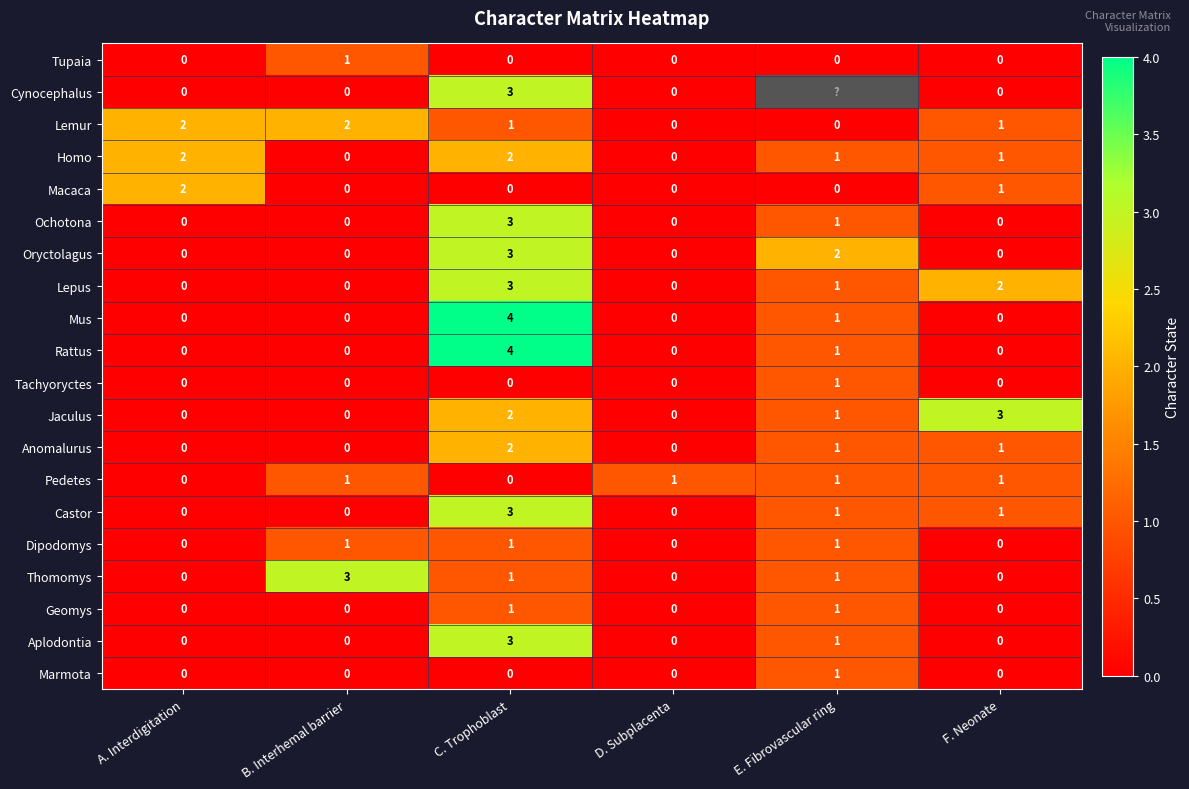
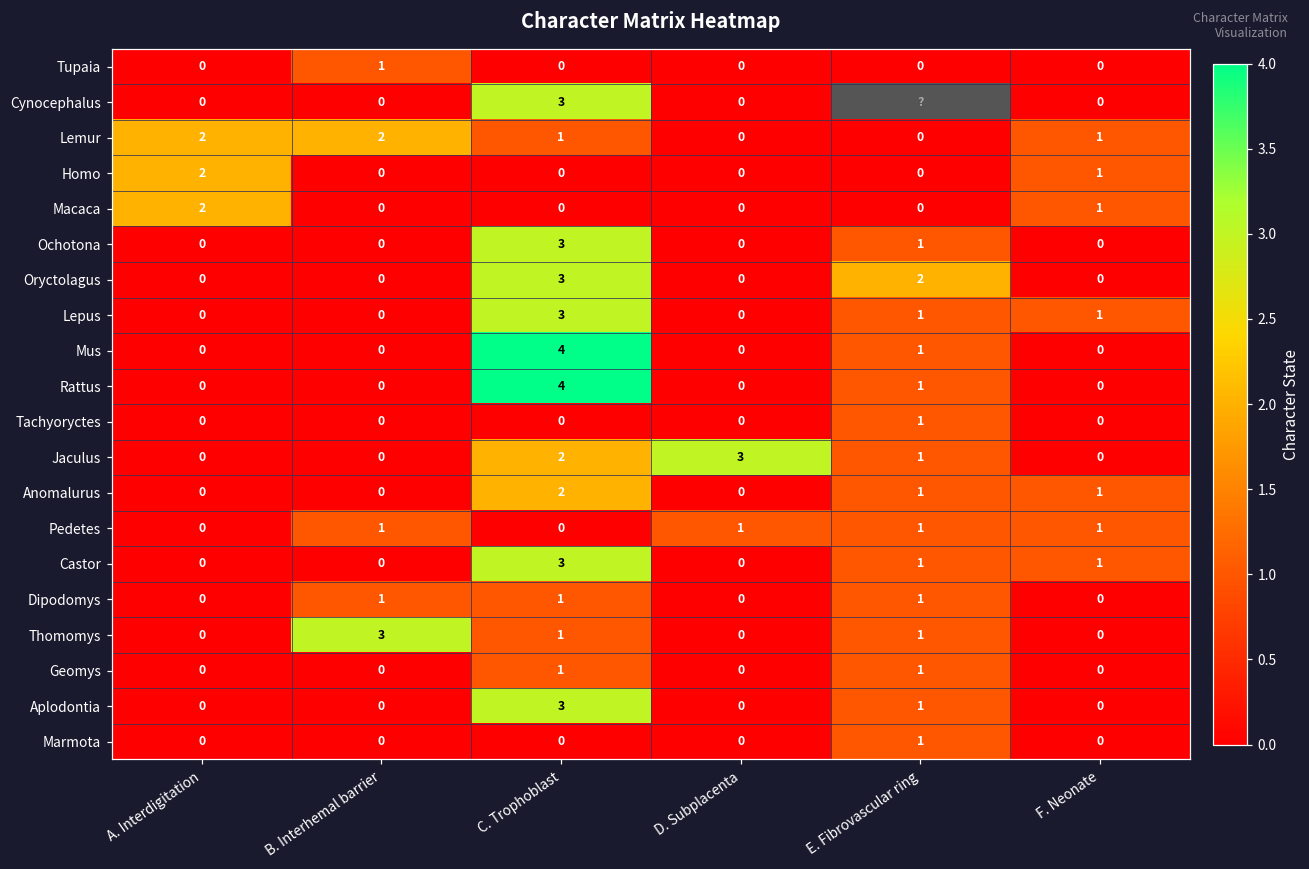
Homo, C. Trophoblast: 2 -> 0
Homo, E. Fibrovascular ring: 1 -> 0
Lepus, F. Neonate: 2 -> 1
Jaculus, D. Subplacenta: 0 -> 3
Jaculus, F. Neonate: 3 -> 0
